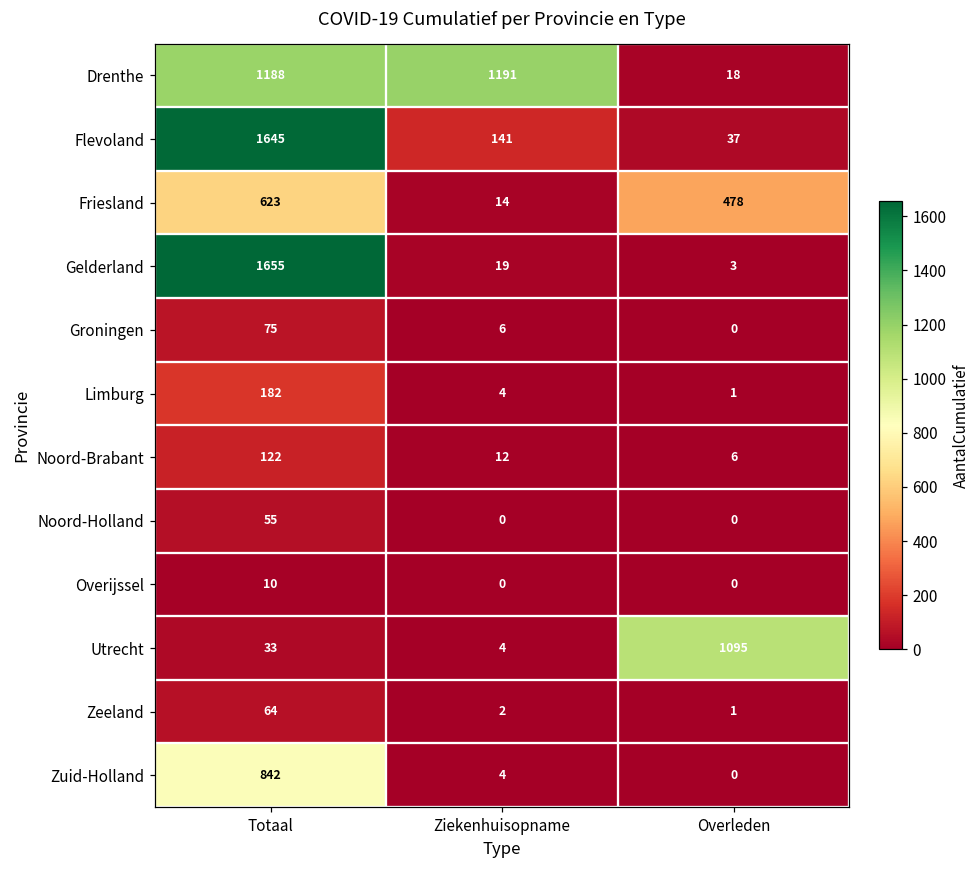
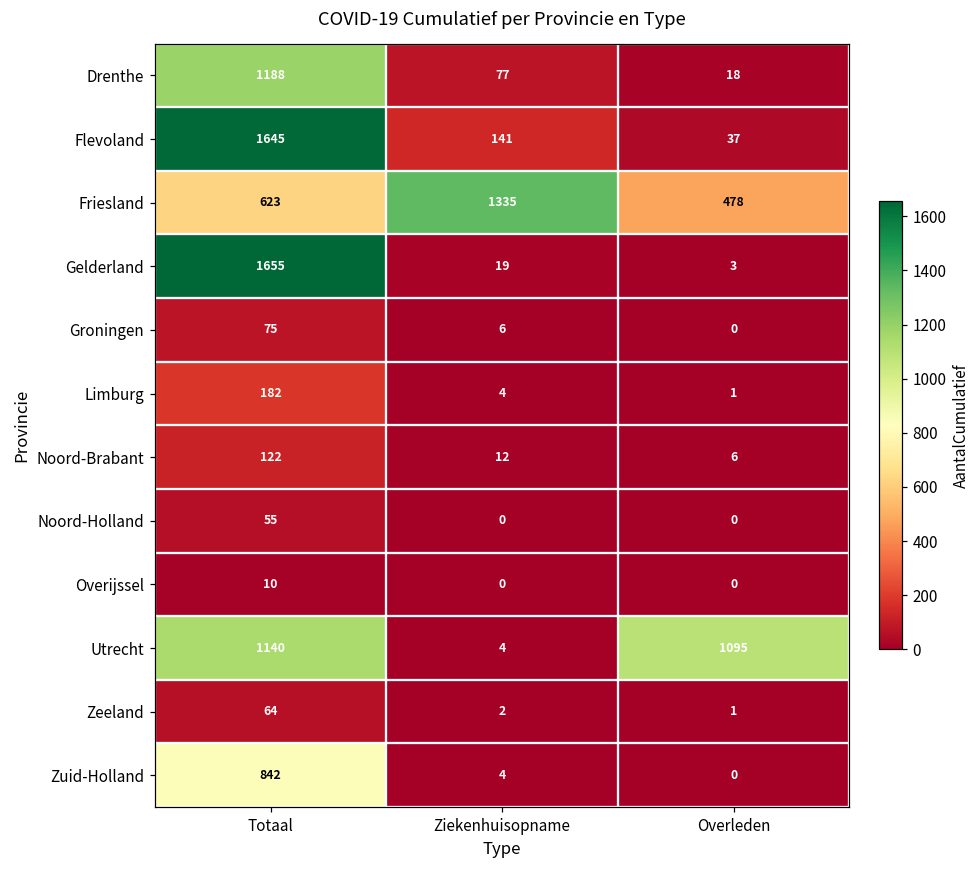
Drenthe, Ziekenhuisopname: 1191 -> 77
Friesland, Ziekenhuisopname: 14 -> 1335
Utrecht, Totaal: 33 -> 1140
